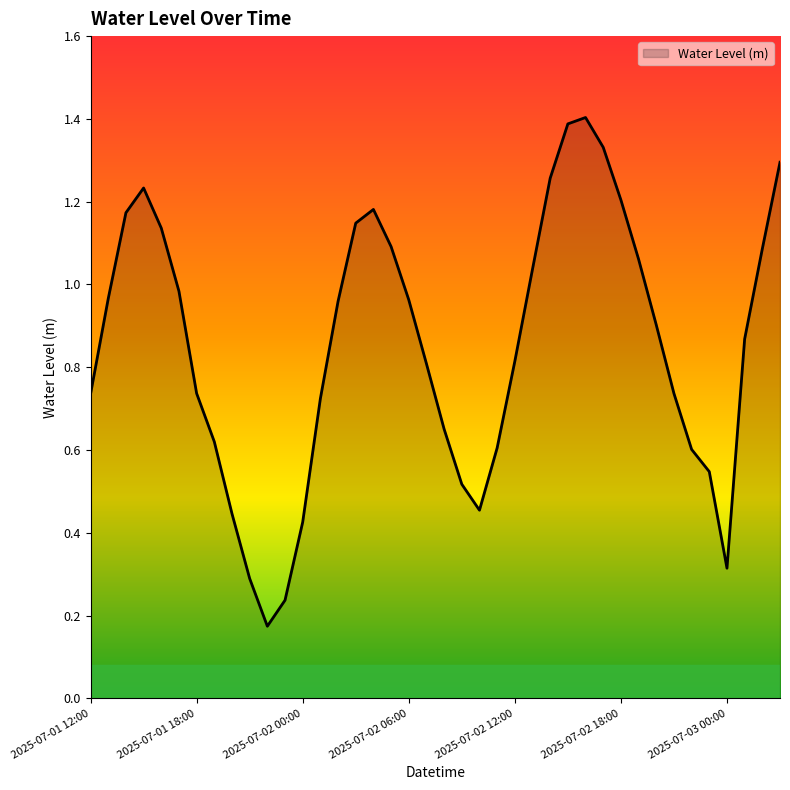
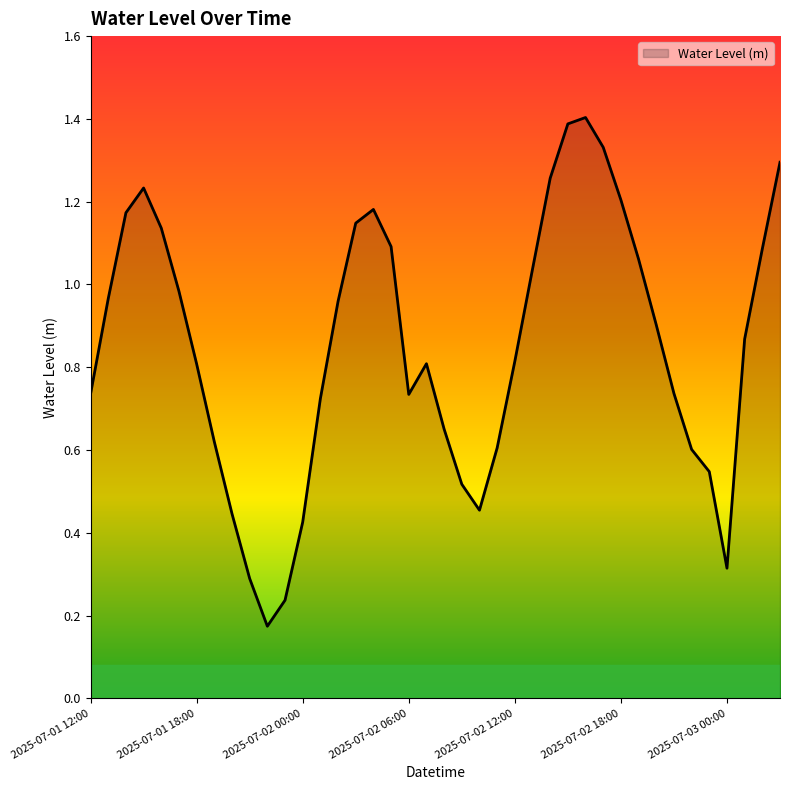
2025-07-01 18:00: 0.74 -> 0.81
2025-07-02 06:00: 0.96 -> 0.73
